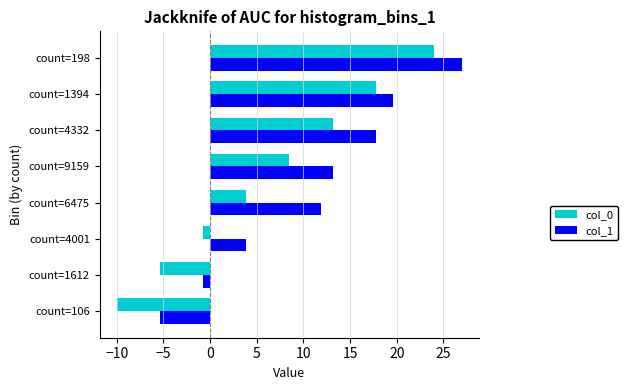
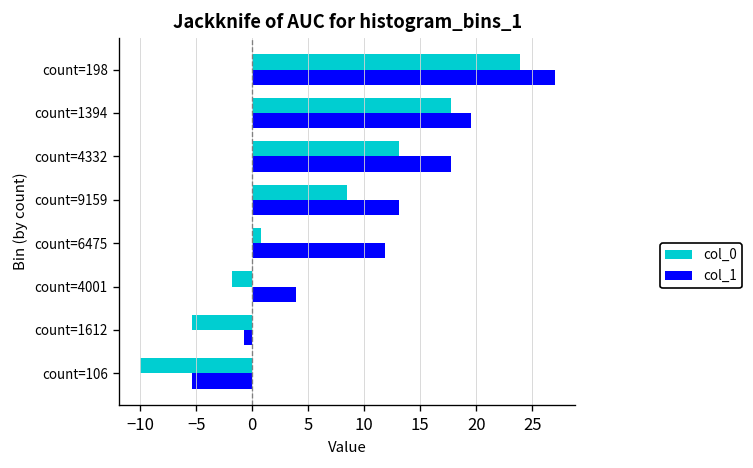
col_0, count=6475: 4 -> 1
col_0, count=4001: -1 -> -2
